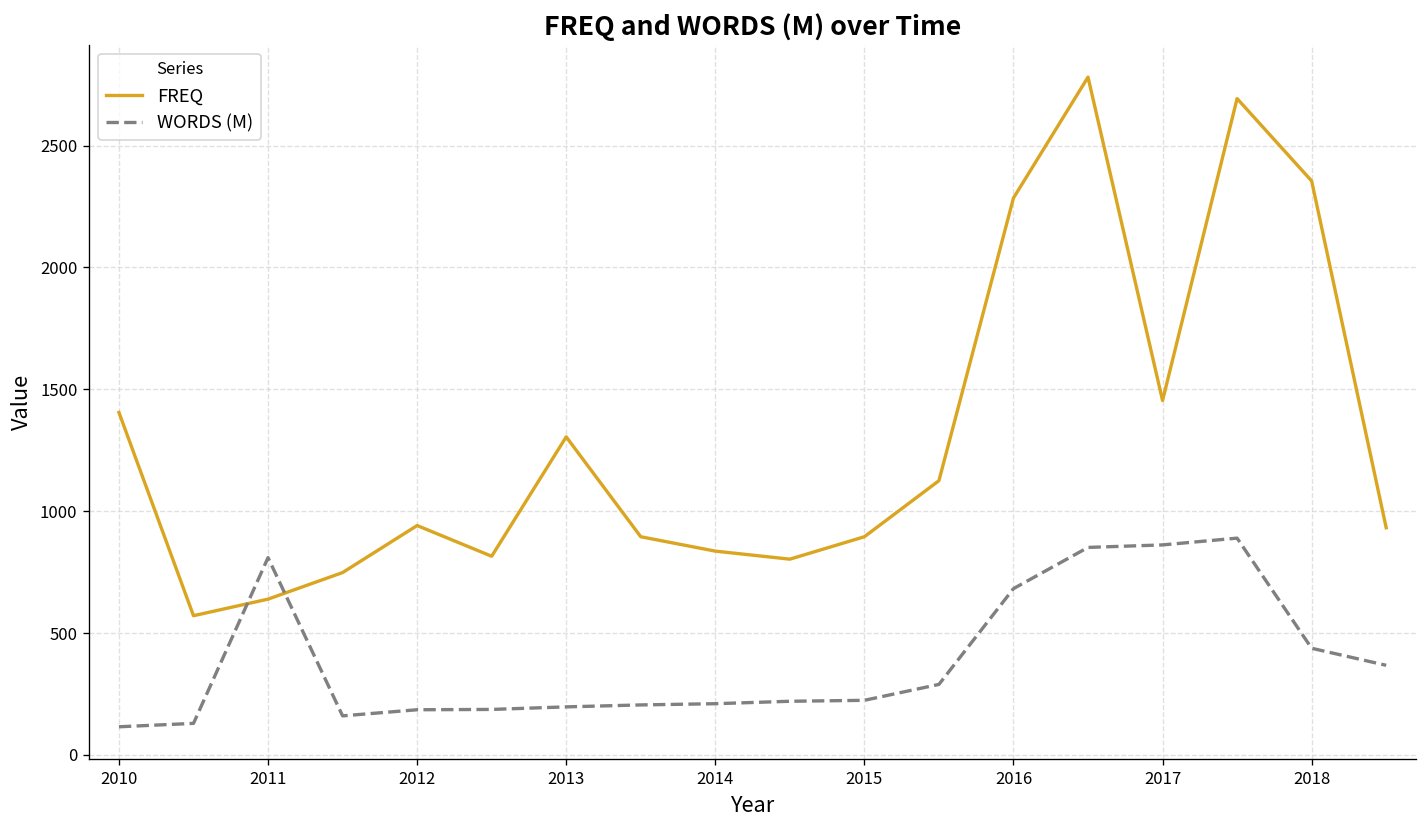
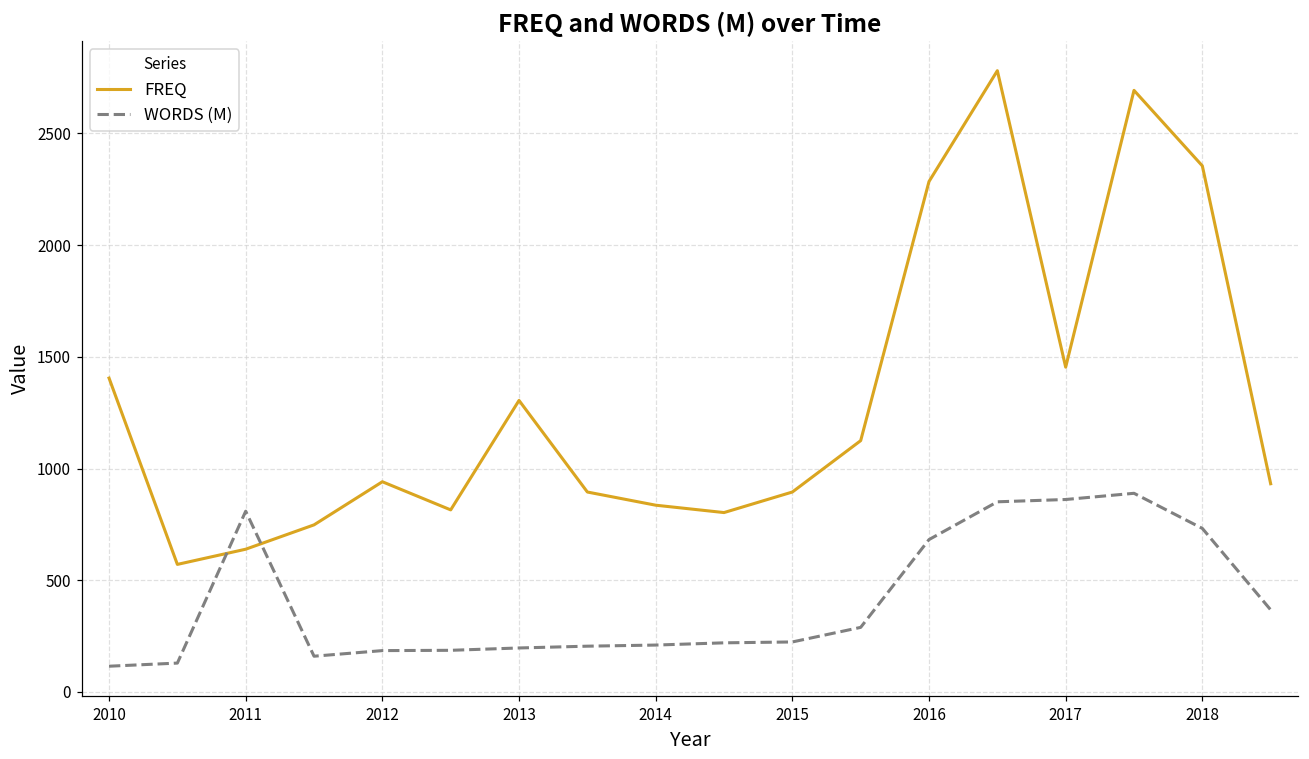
WORDS (M), 2018: 440 -> 730
